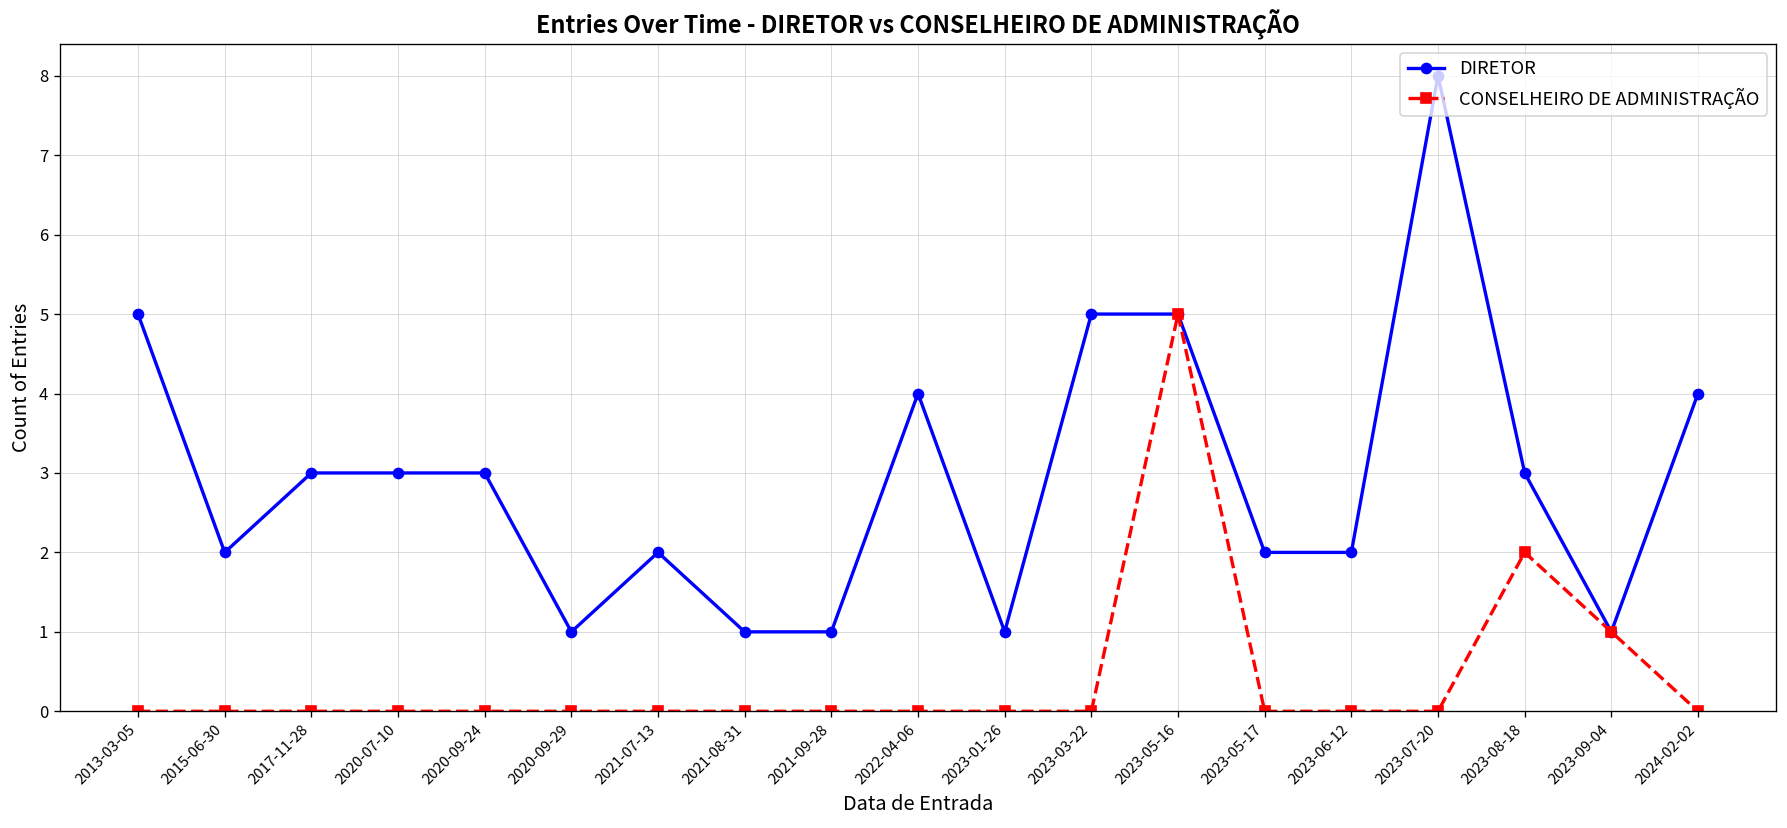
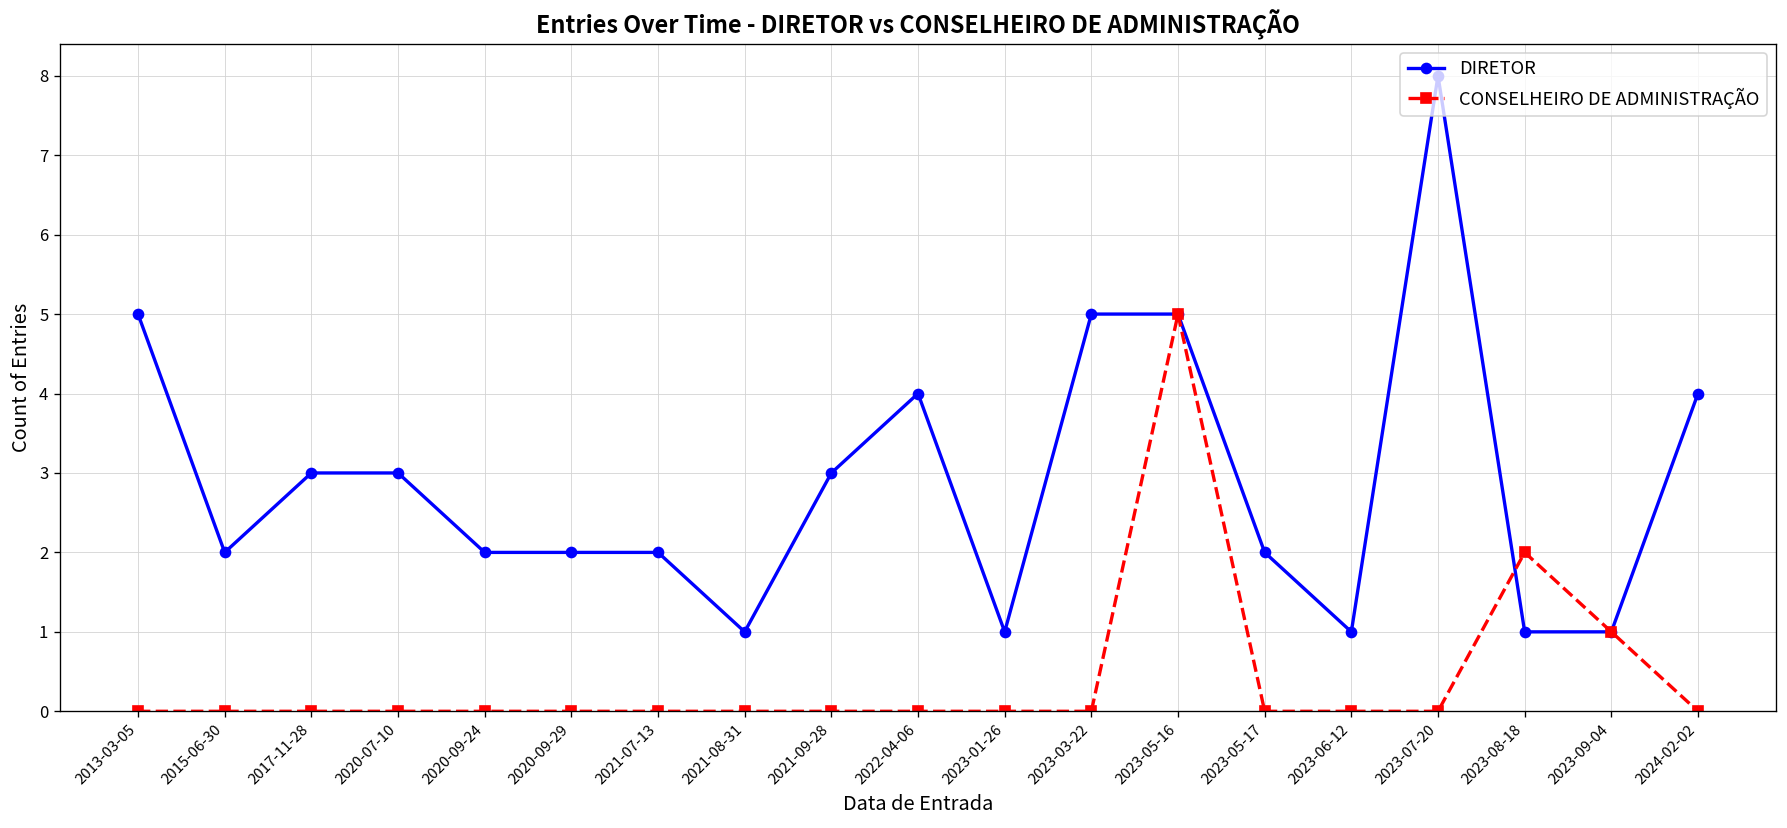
DIRETOR, 2020-09-24: 3 -> 2
DIRETOR, 2020-09-29: 1 -> 2
DIRETOR, 2021-09-28: 1 -> 3
DIRETOR, 2023-06-12: 2 -> 1
DIRETOR, 2023-08-18: 3 -> 1
